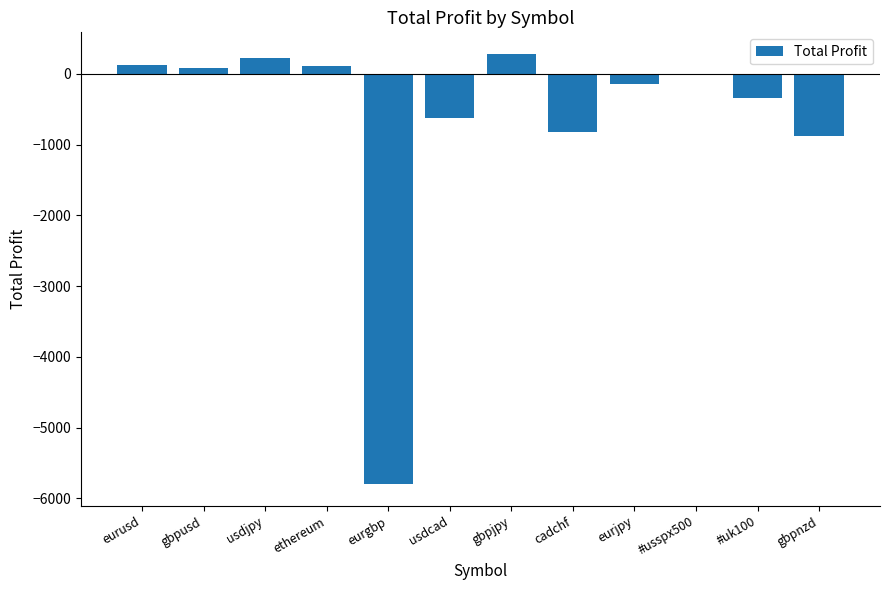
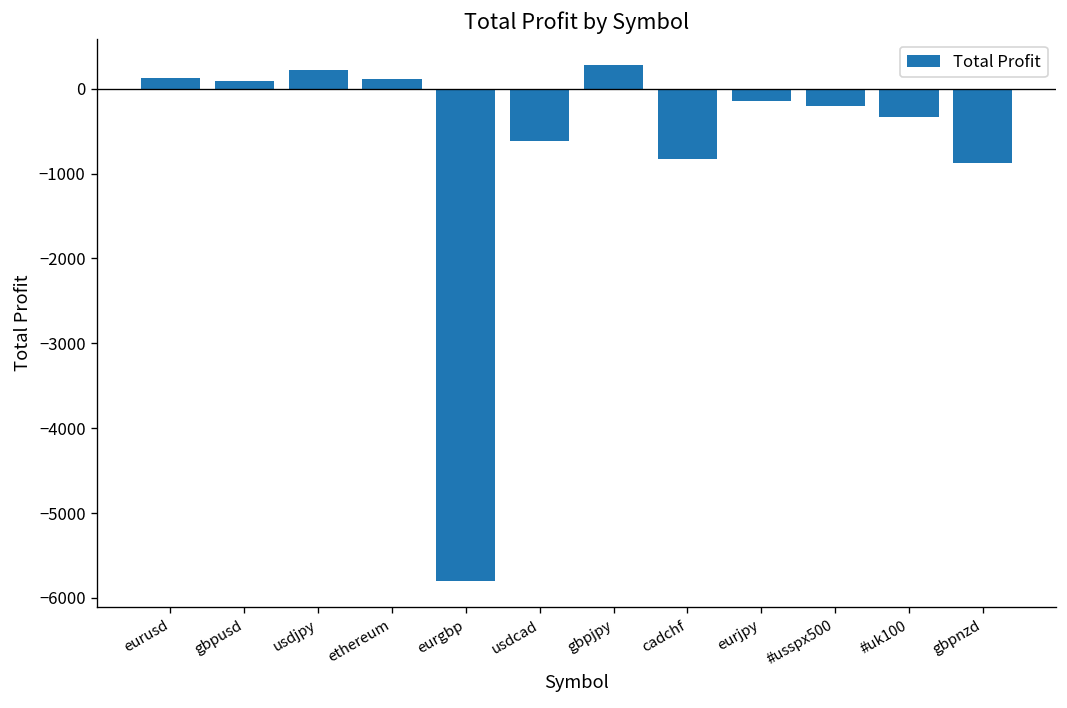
#usspx500: 0 -> -200
